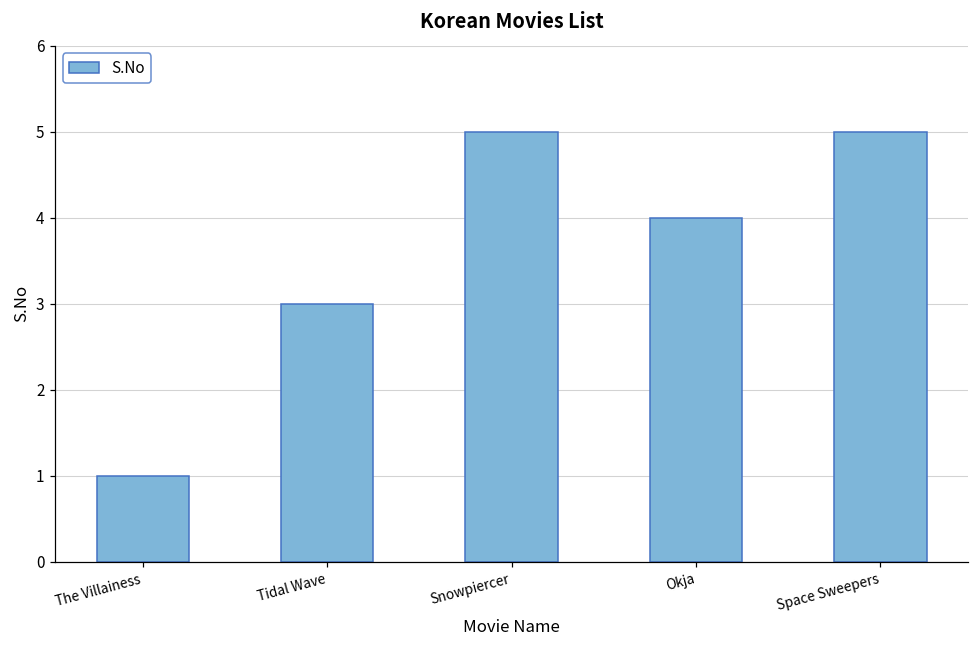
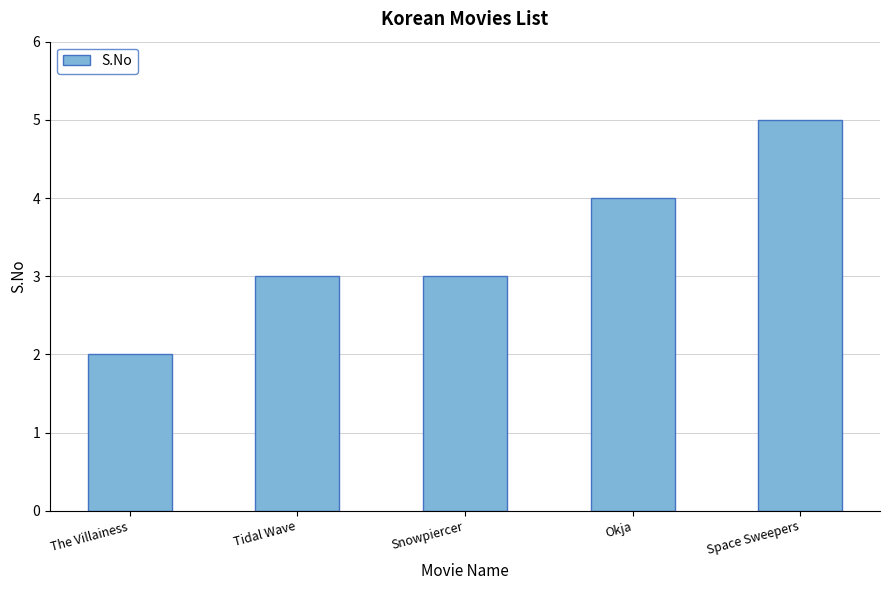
The Villainess: 1 -> 2
Snowpiercer: 5 -> 3
